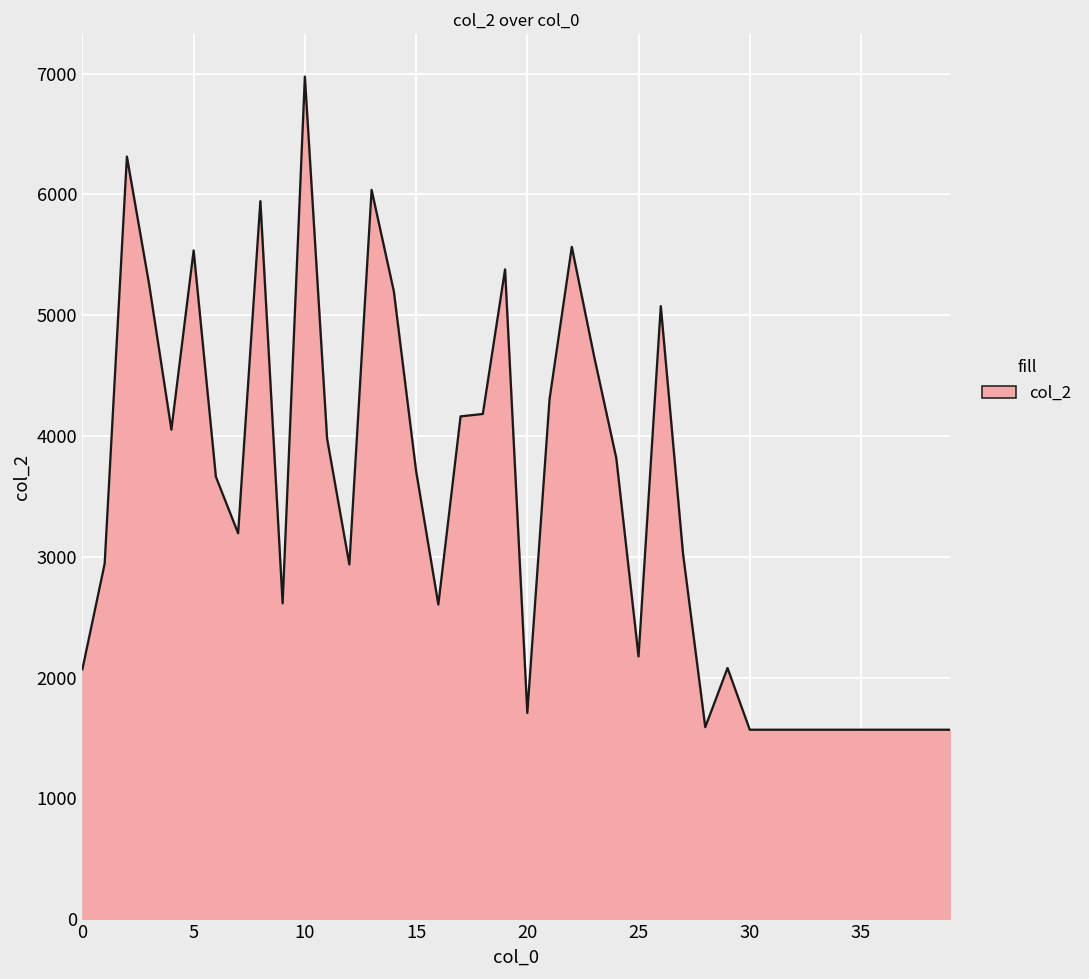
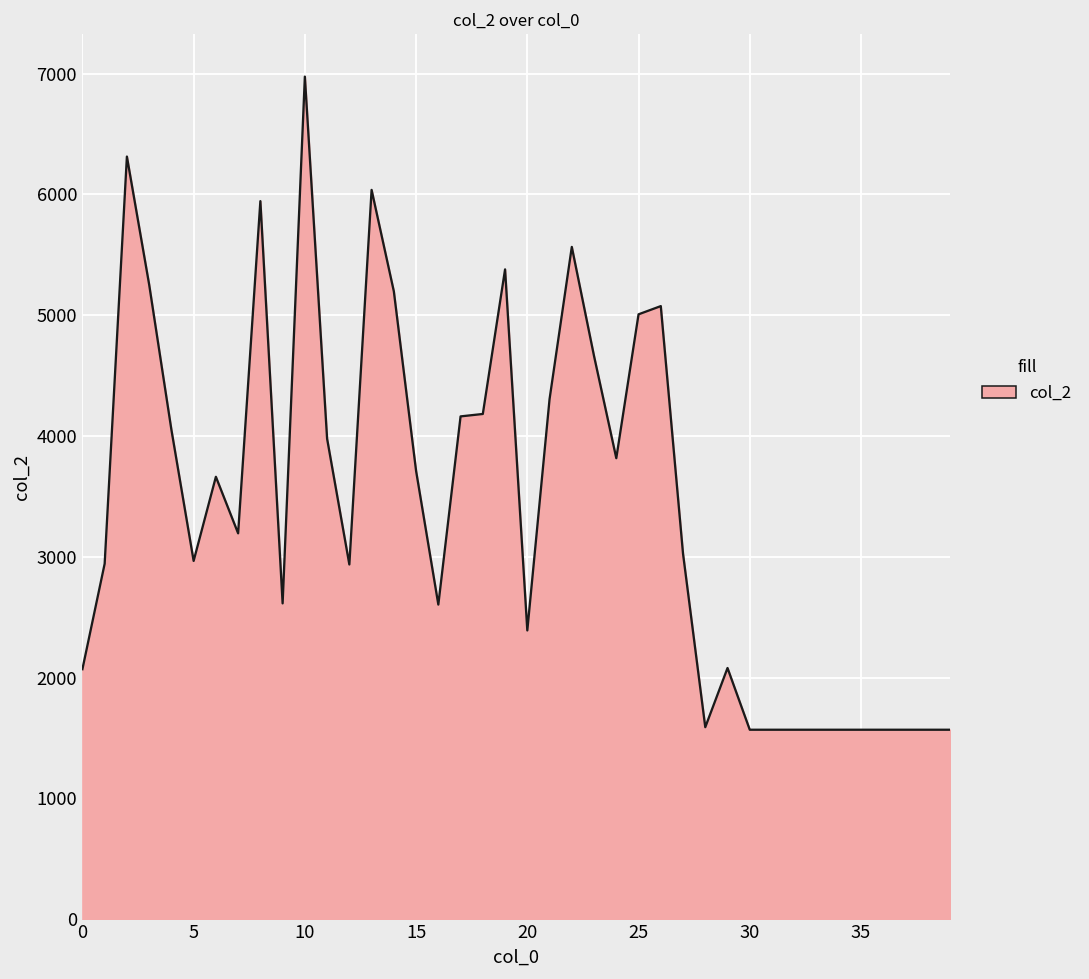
5: 5540 -> 2970
20: 1710 -> 2390
25: 2170 -> 5010
